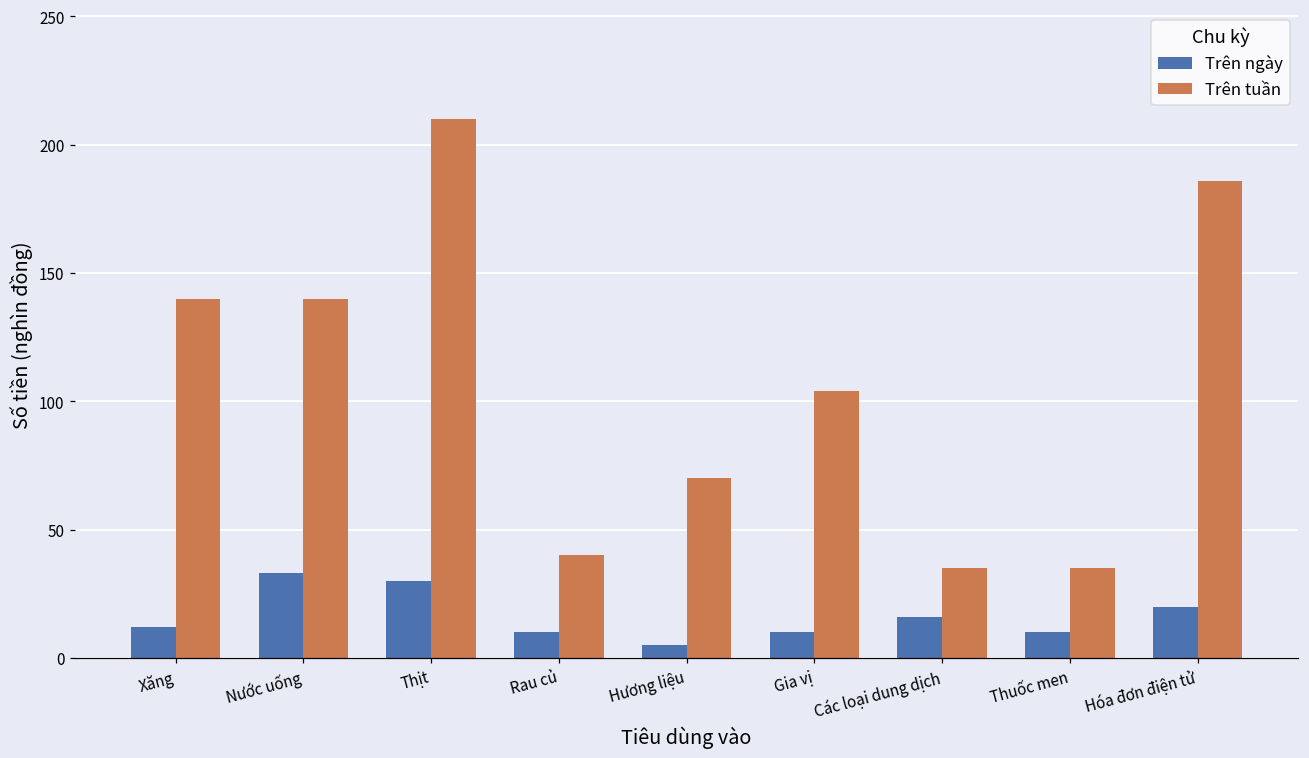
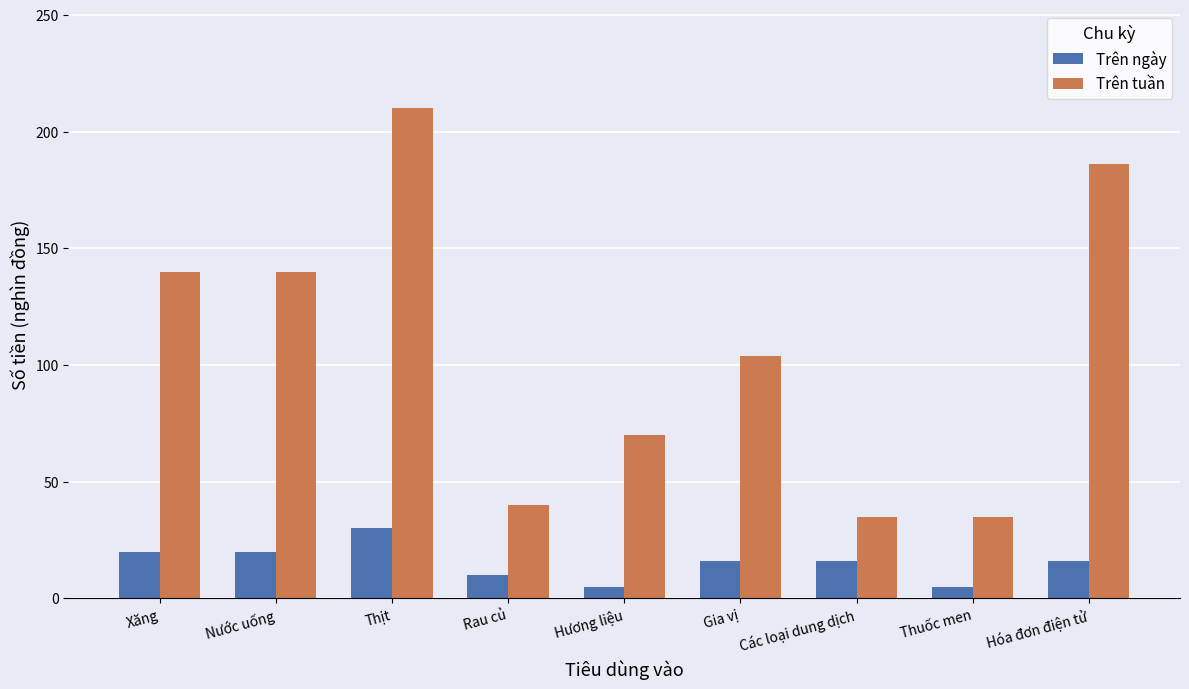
Trên ngày, Xăng: 12 -> 20
Trên ngày, Nước uống: 33 -> 20
Trên ngày, Gia vị: 10 -> 16
Trên ngày, Thuốc men: 10 -> 5
Trên ngày, Hóa đơn điện tử: 20 -> 16
